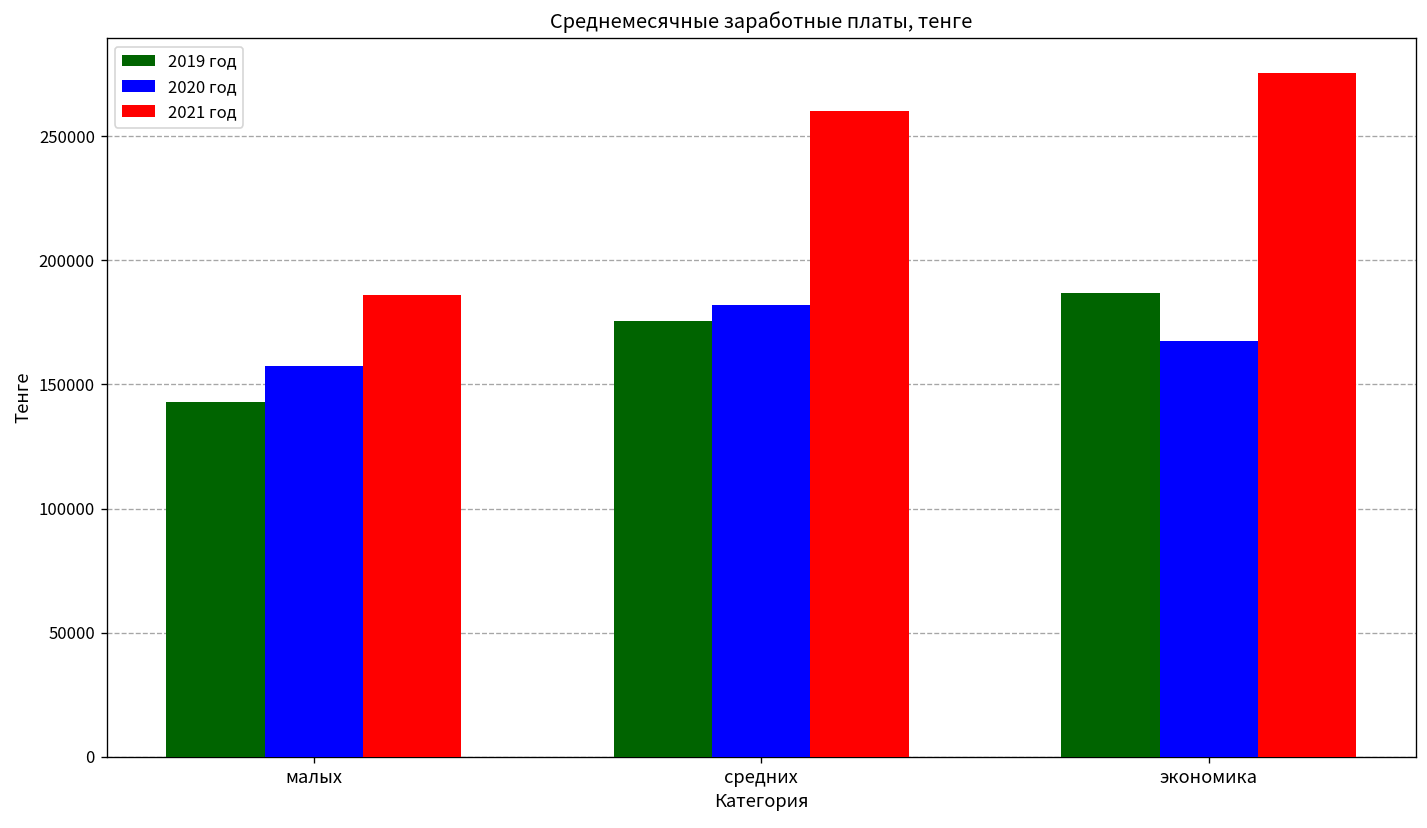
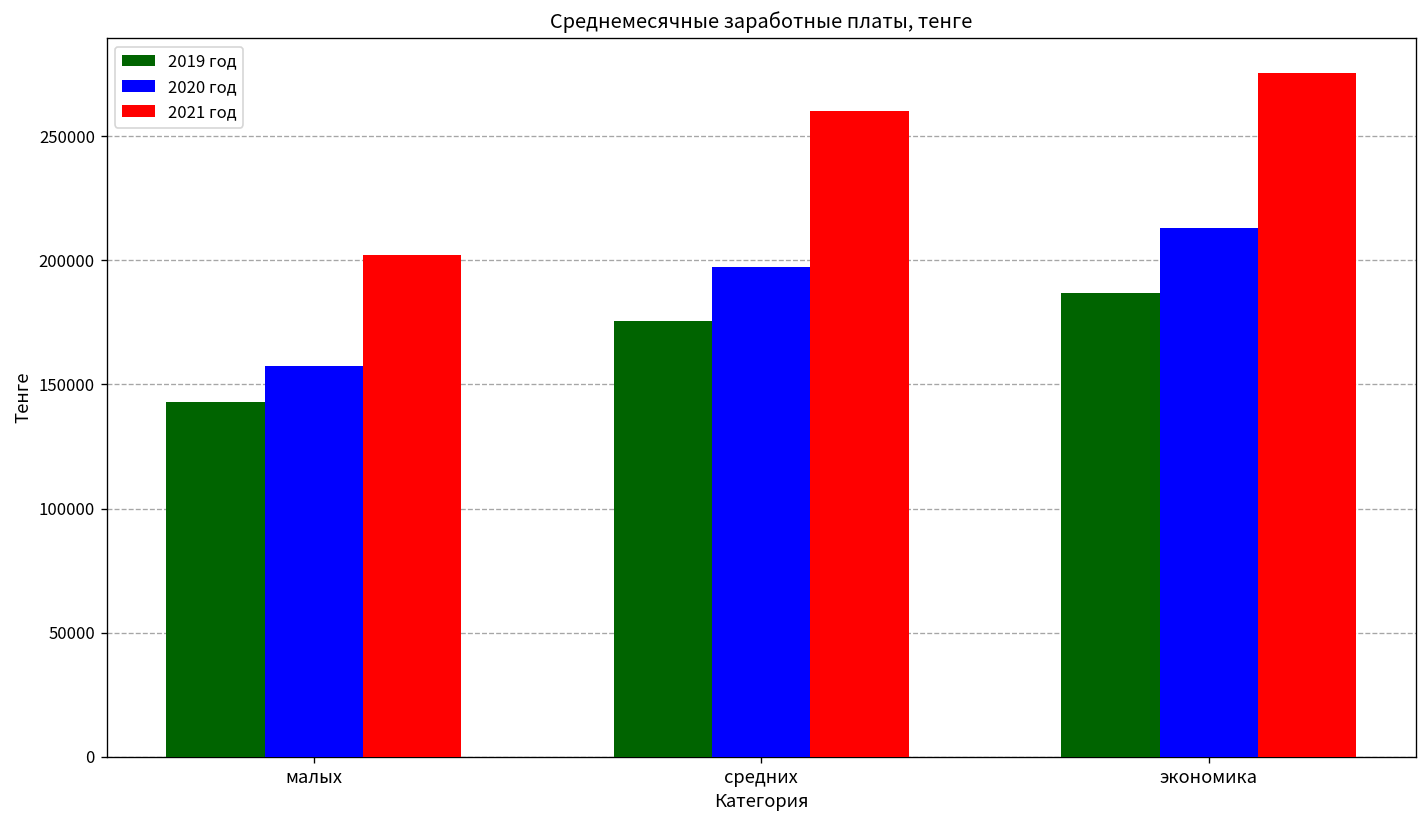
2021 год, малых: 186000 -> 202000
2020 год, средних: 182000 -> 197000
2020 год, экономика: 167000 -> 213000
